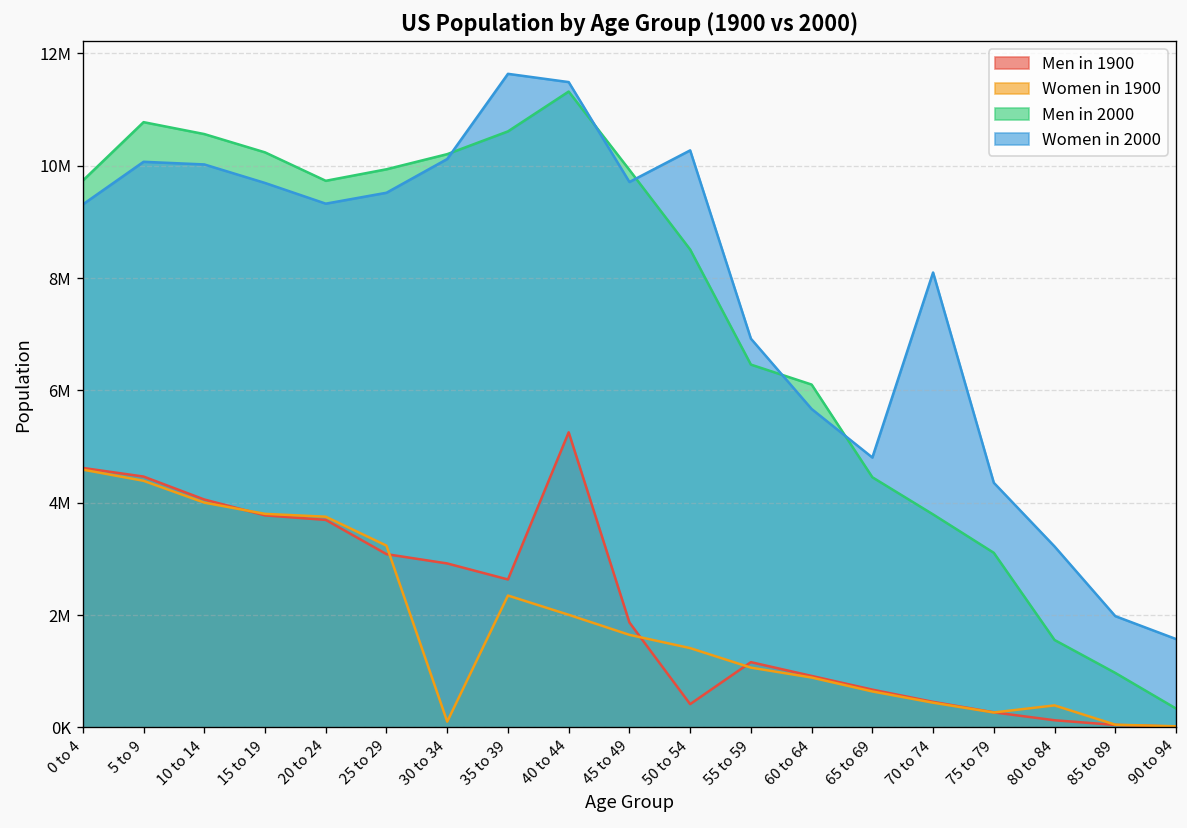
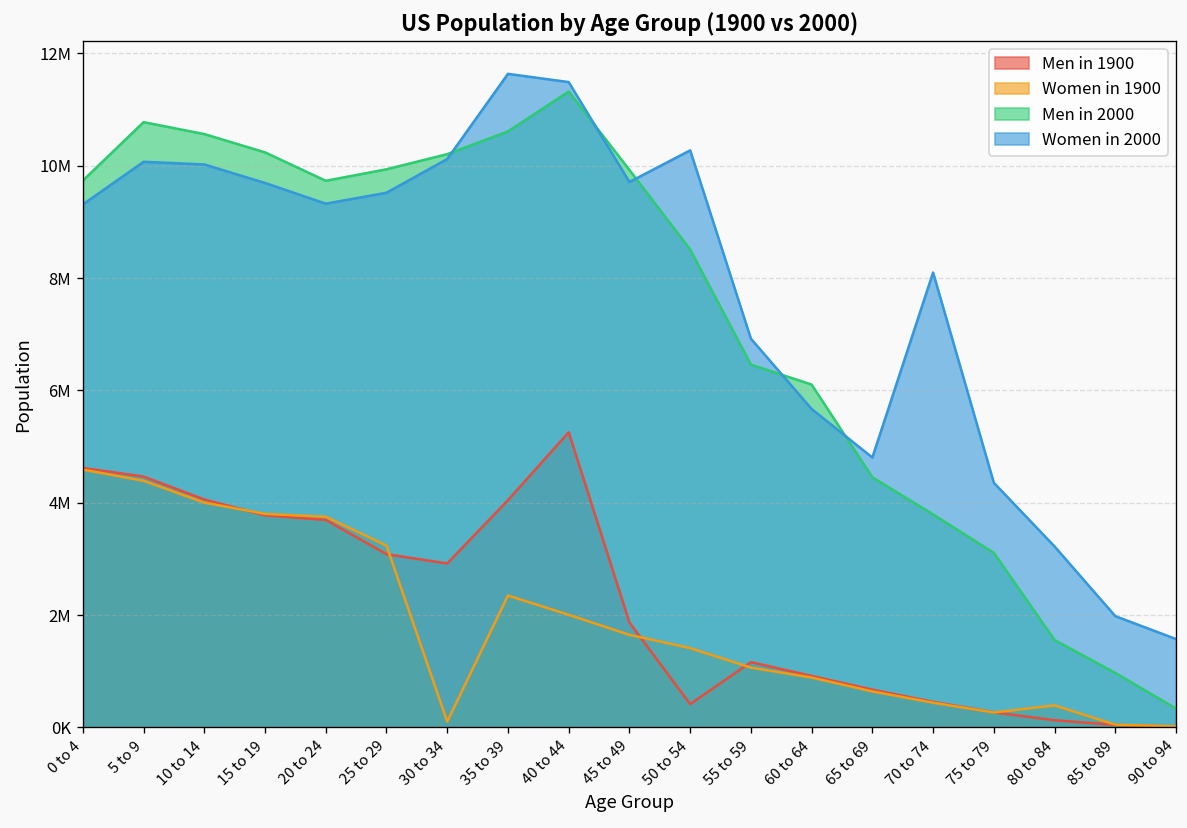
Men in 1900, 35 to 39: 2600000 -> 4000000
